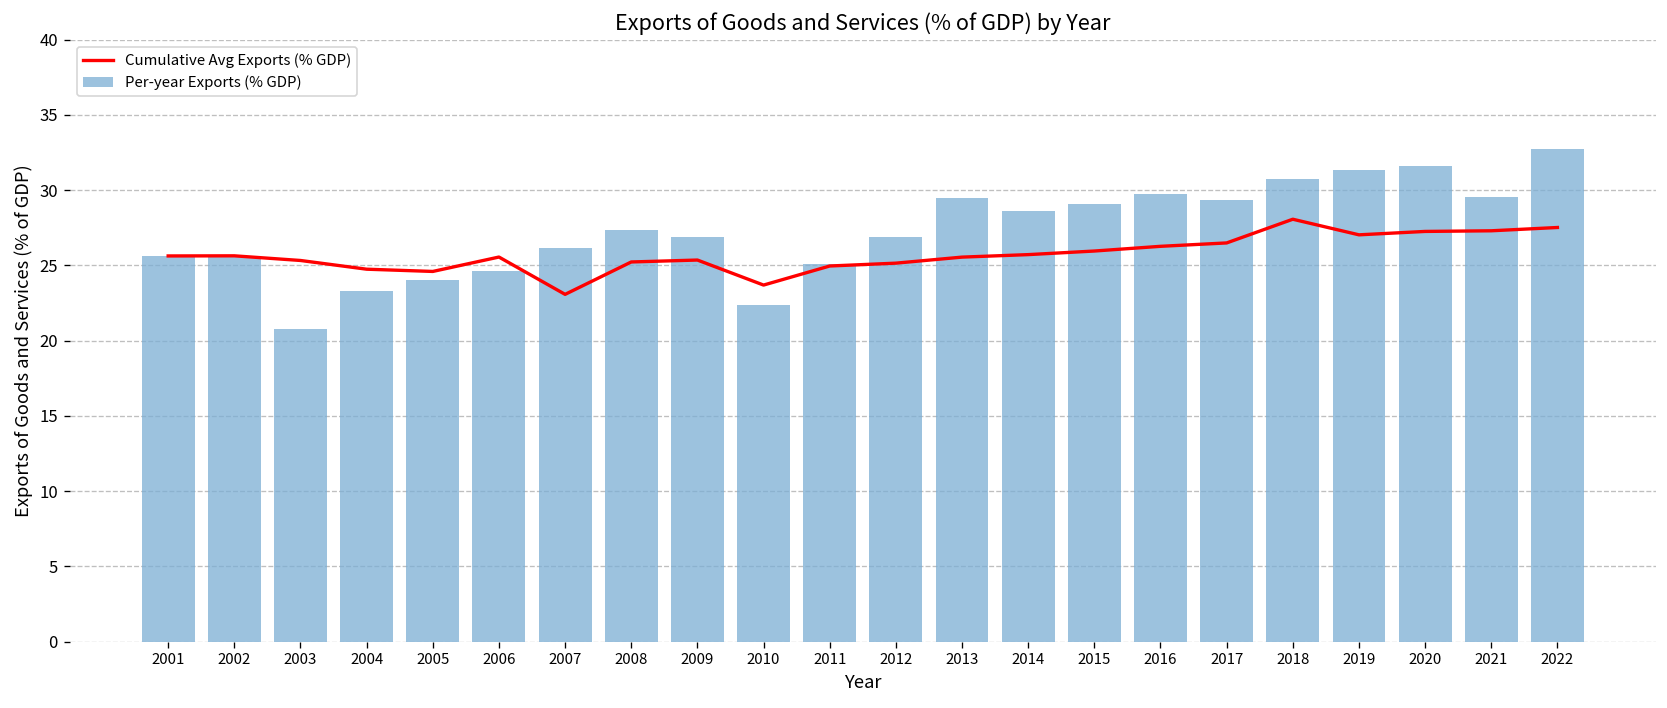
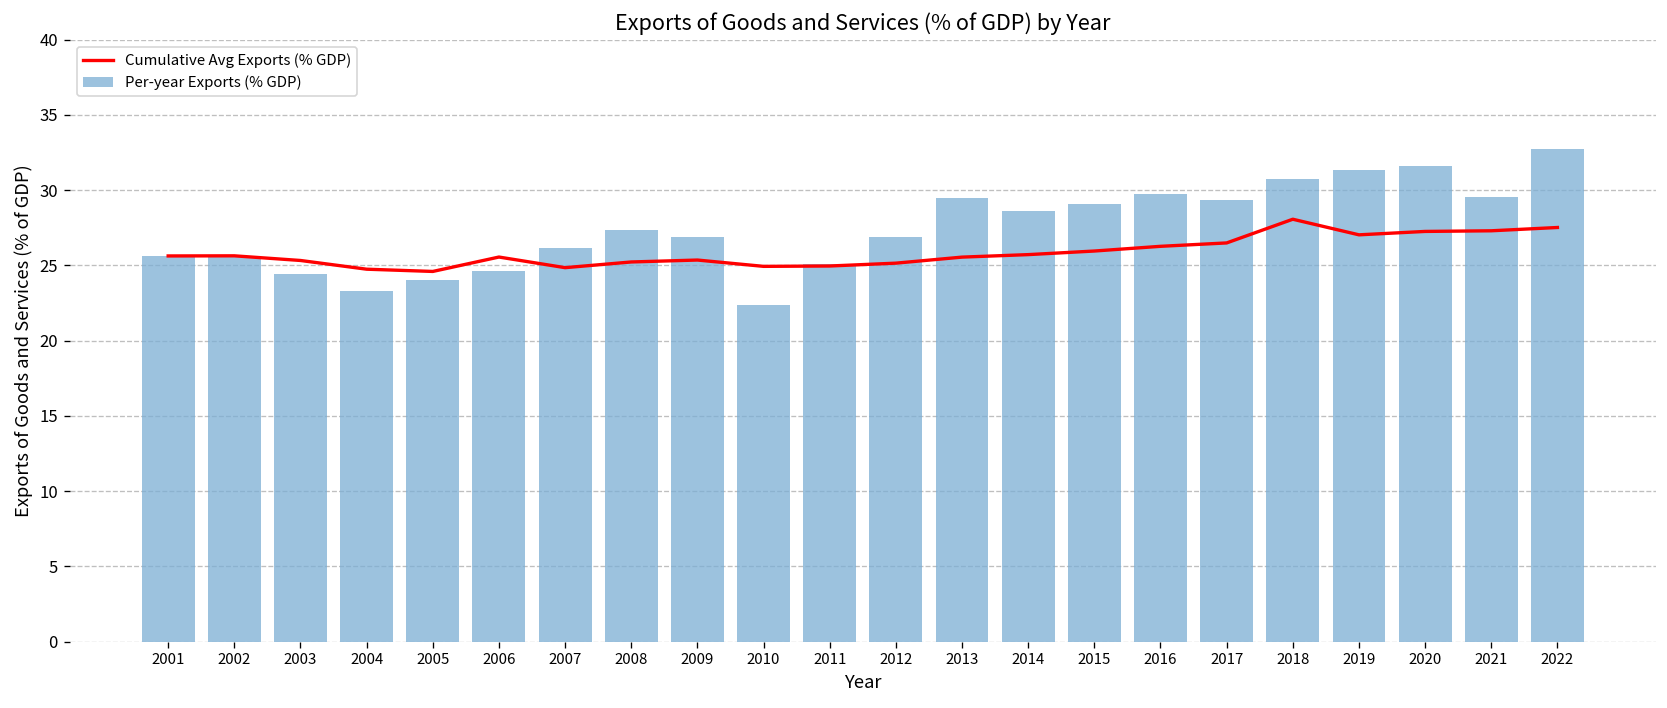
Per-year Exports (% GDP), 2003: 20.8 -> 24.4
Cumulative Avg Exports (% GDP), 2007: 23.1 -> 24.8
Cumulative Avg Exports (% GDP), 2010: 23.7 -> 24.9
